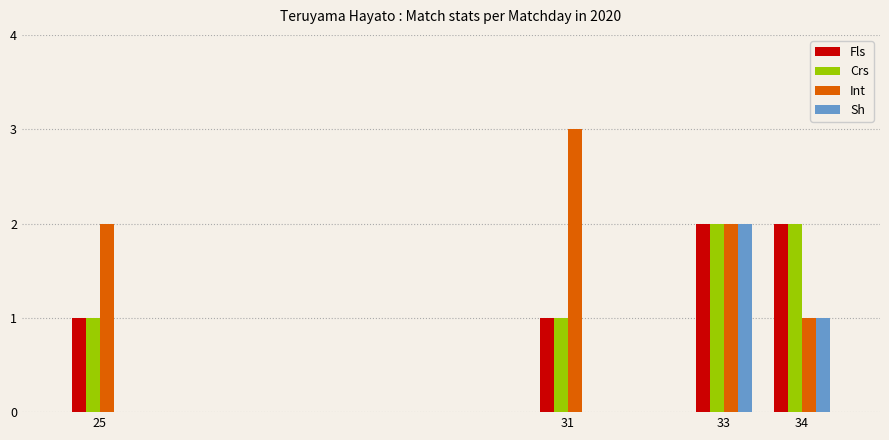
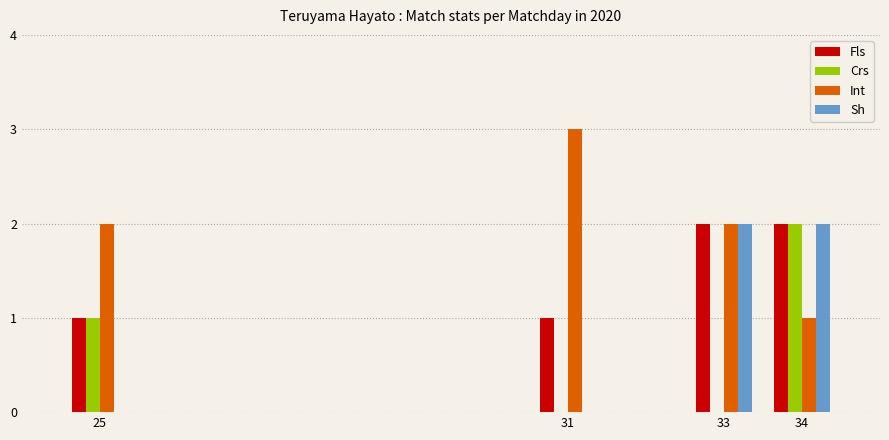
Crs, 31: 1 -> 0
Crs, 33: 2 -> 0
Sh, 34: 1 -> 2
